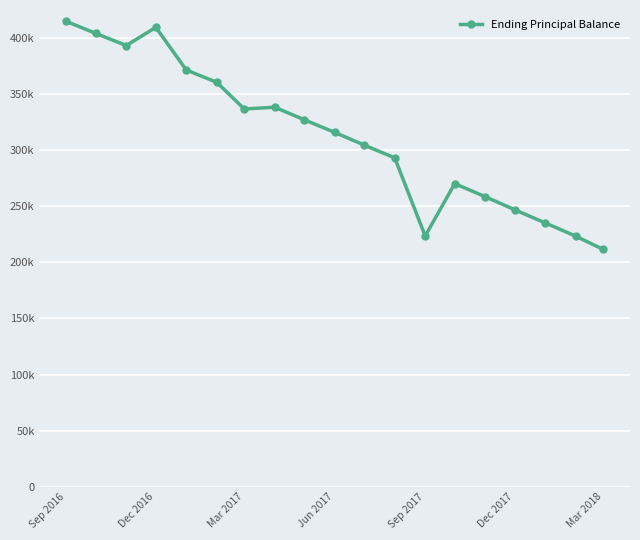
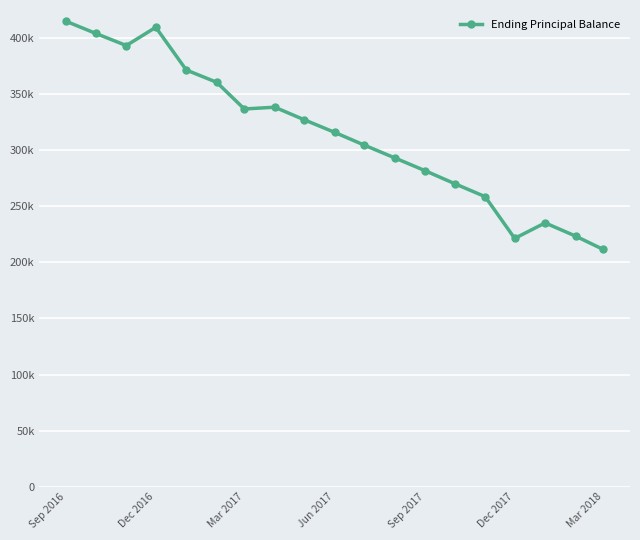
Sep 2017: 223000 -> 281000
Dec 2017: 247000 -> 221000
